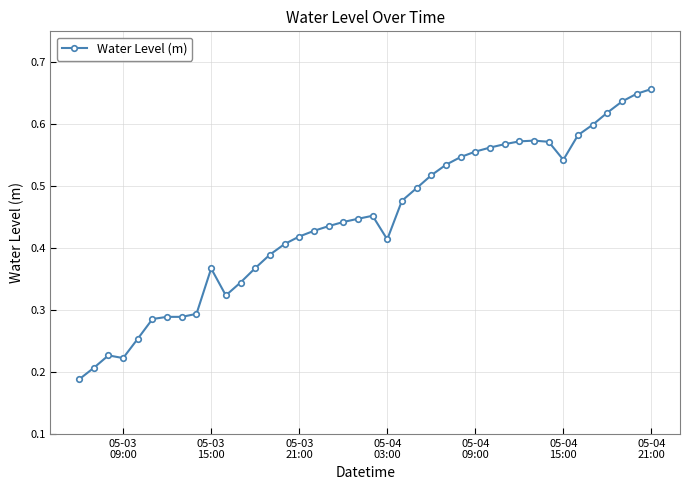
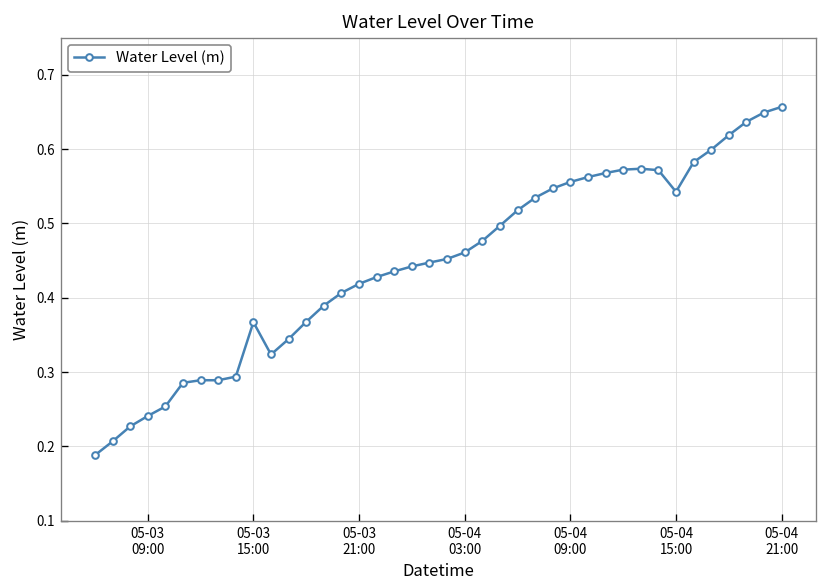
05-03 09:00: 0.22 -> 0.24
05-04 03:00: 0.41 -> 0.46
